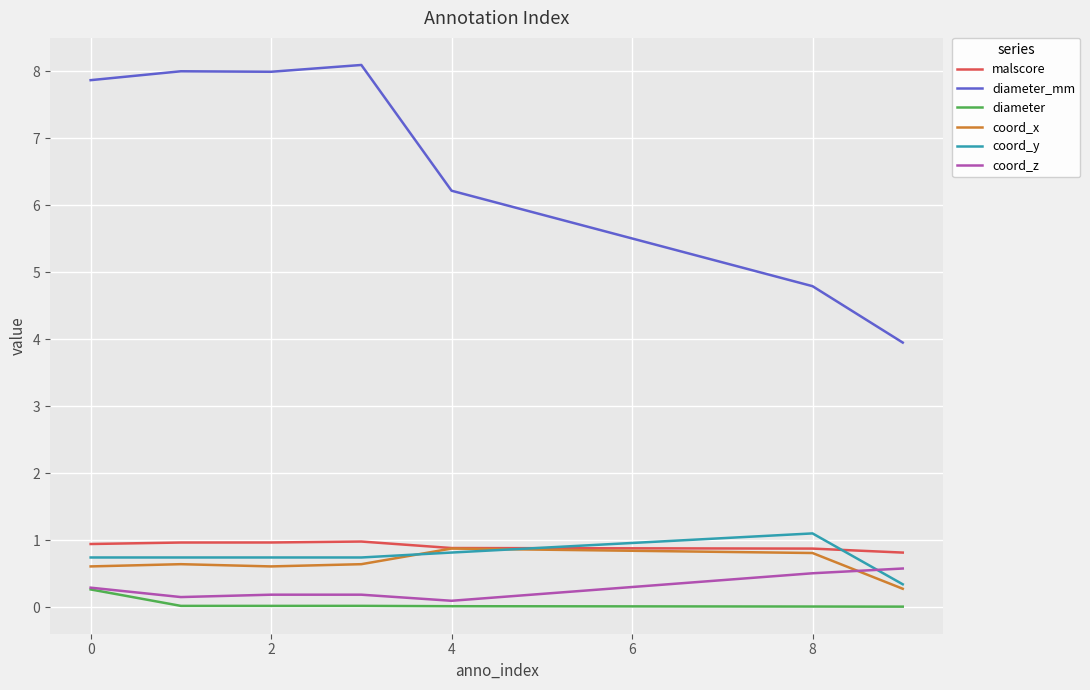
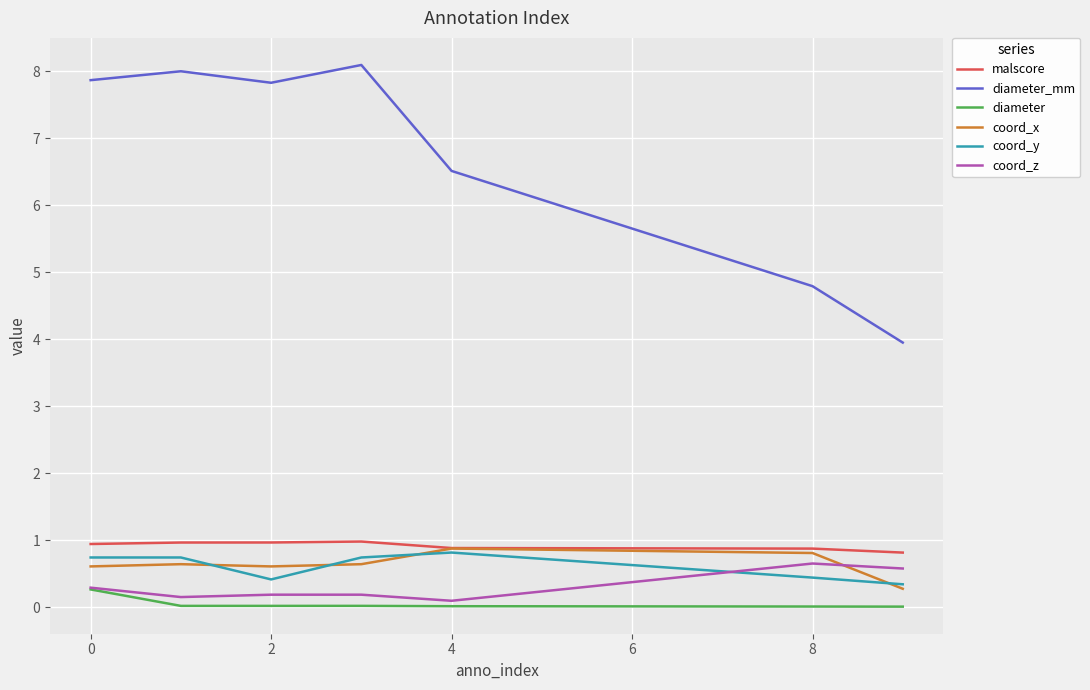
diameter_mm, 2: 8.0 -> 7.8
coord_y, 2: 0.7 -> 0.4
diameter_mm, 4: 6.2 -> 6.5
coord_y, 8: 1.1 -> 0.4
coord_z, 8: 0.5 -> 0.7
